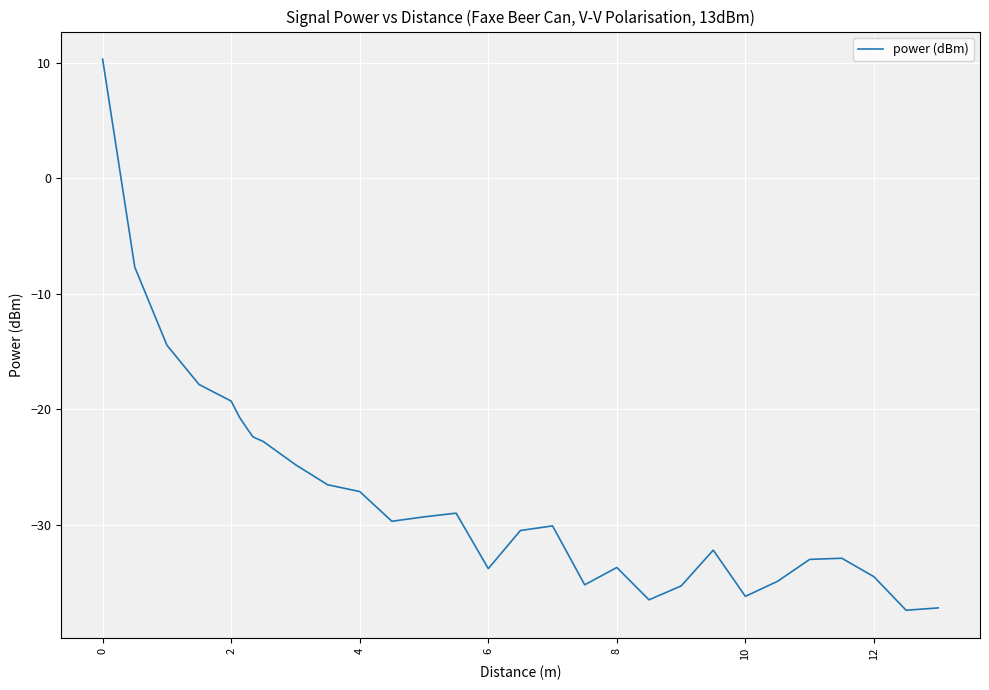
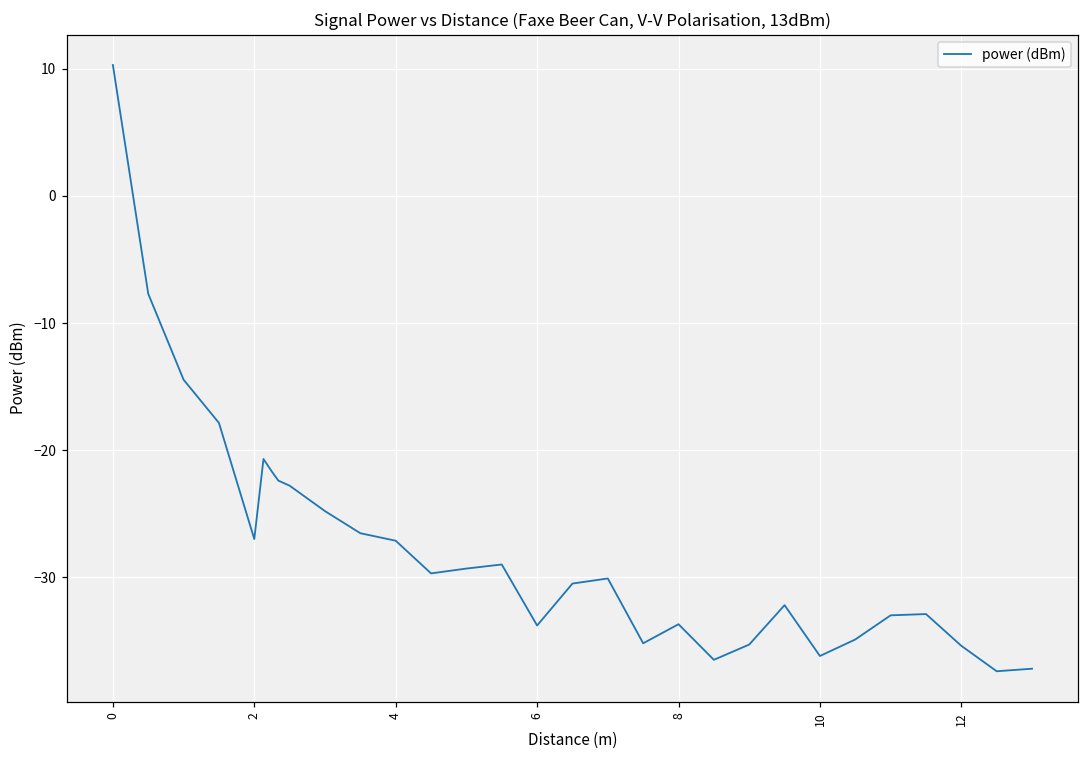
2: -19.3 -> -27.0
12: -34.5 -> -35.4
